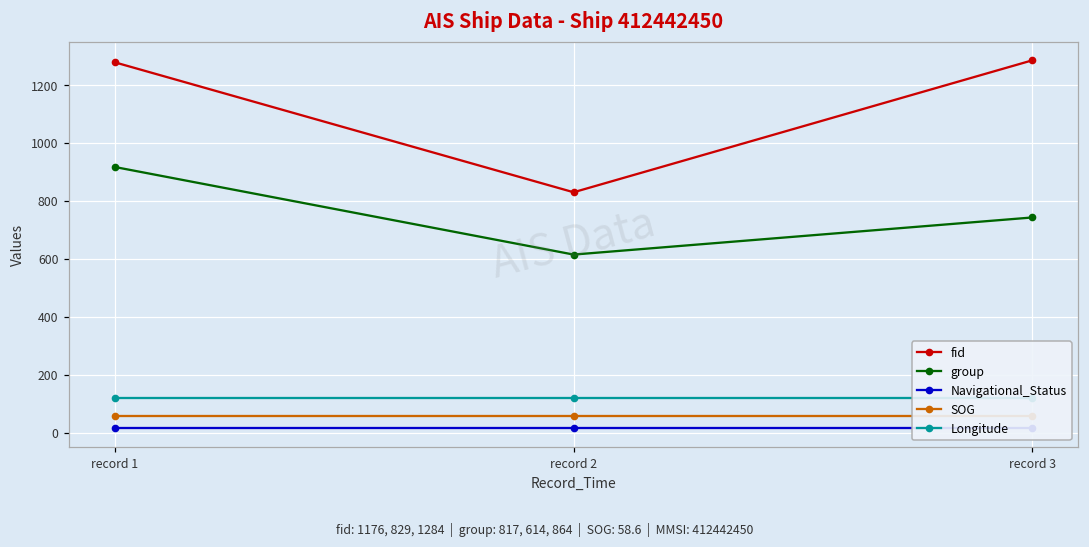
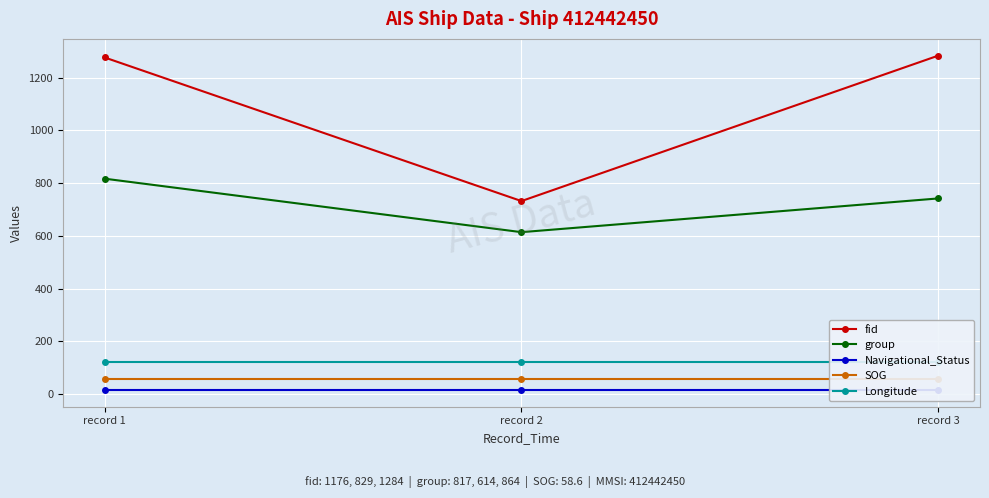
group, record 1: 920 -> 820
fid, record 2: 830 -> 730
